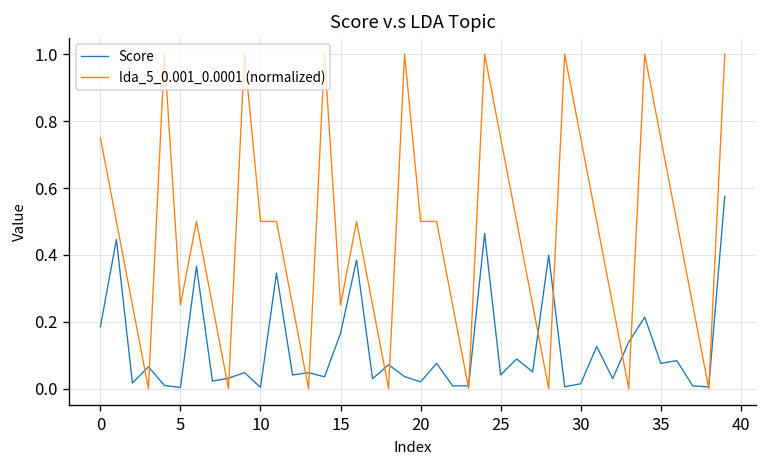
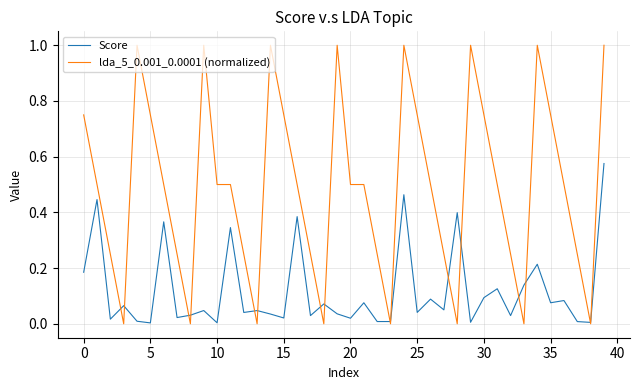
lda_5_0.001_0.0001 (normalized), 5: 0.25 -> 0.75
Score, 15: 0.17 -> 0.02
lda_5_0.001_0.0001 (normalized), 15: 0.25 -> 0.75
Score, 30: 0.01 -> 0.09
